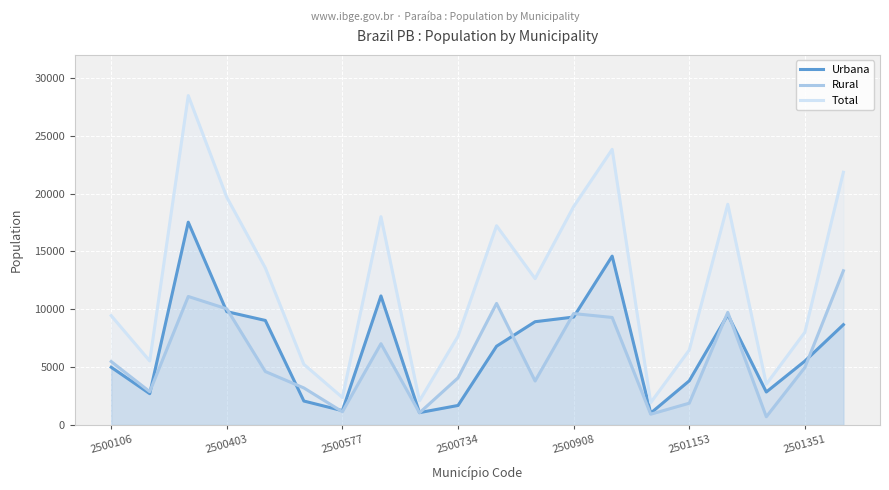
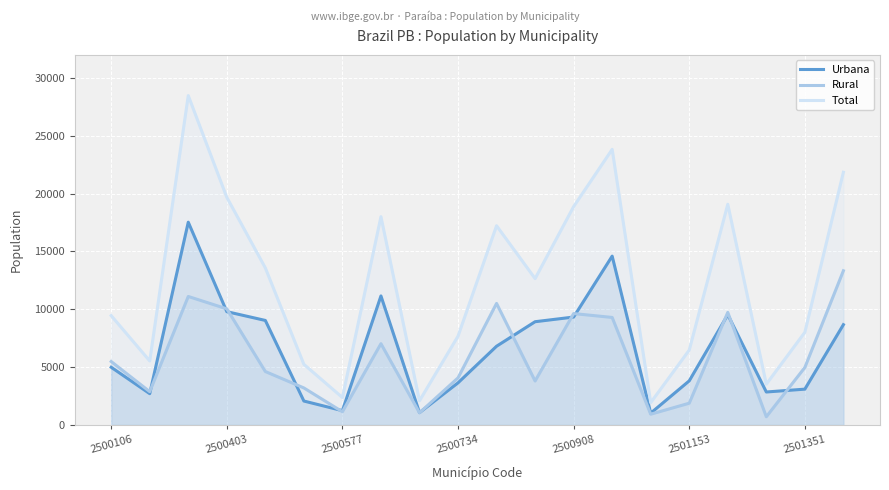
Urbana, 2500734: 1700 -> 3600
Urbana, 2501351: 5500 -> 3100
